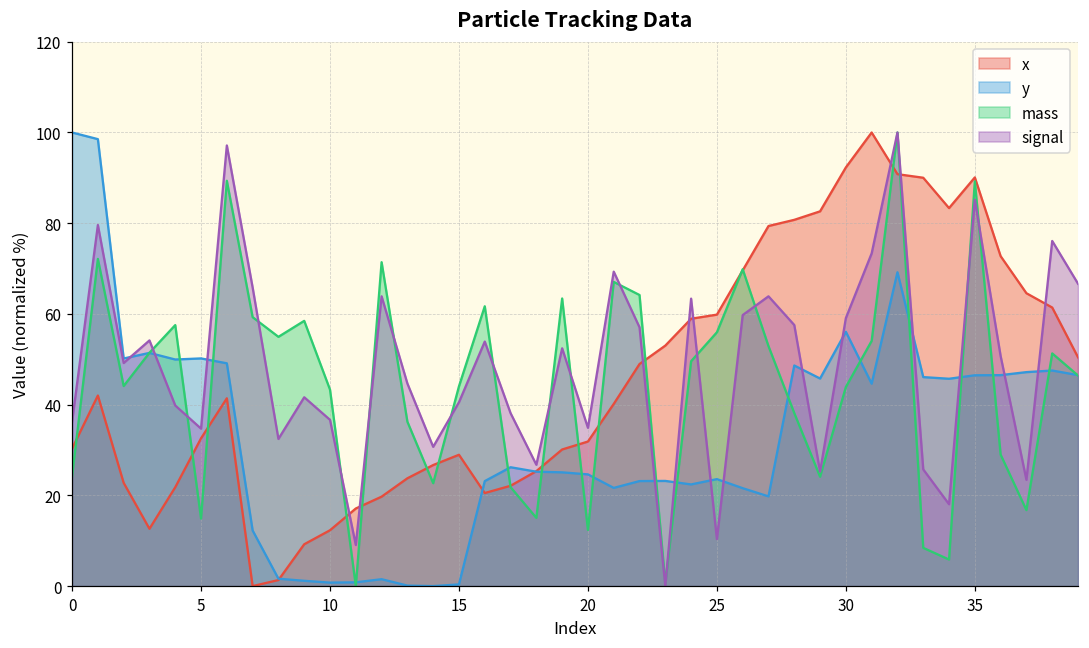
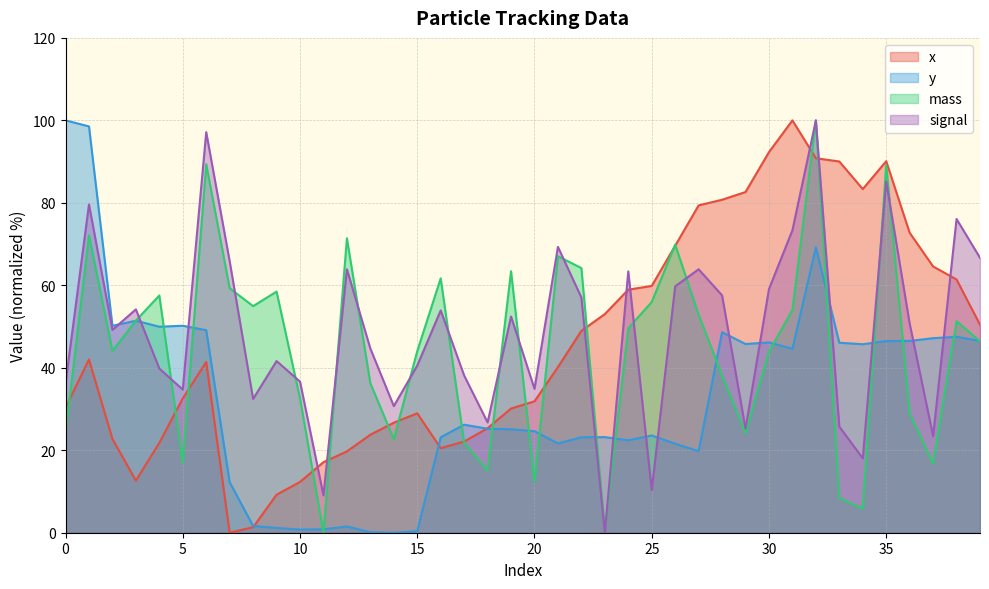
mass, 5: 15 -> 17
mass, 10: 43 -> 33
y, 30: 56 -> 46
